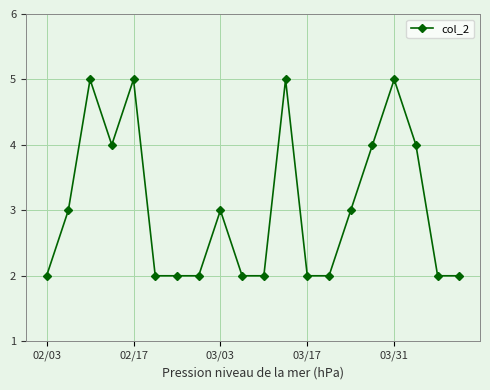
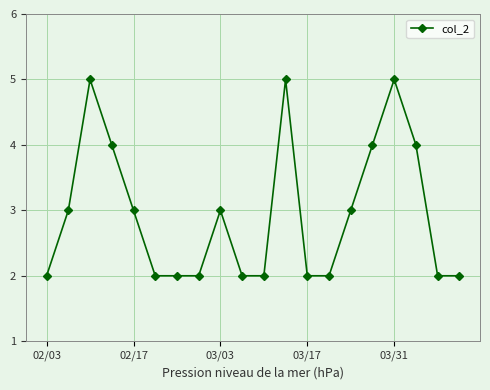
02/17: 5 -> 3
